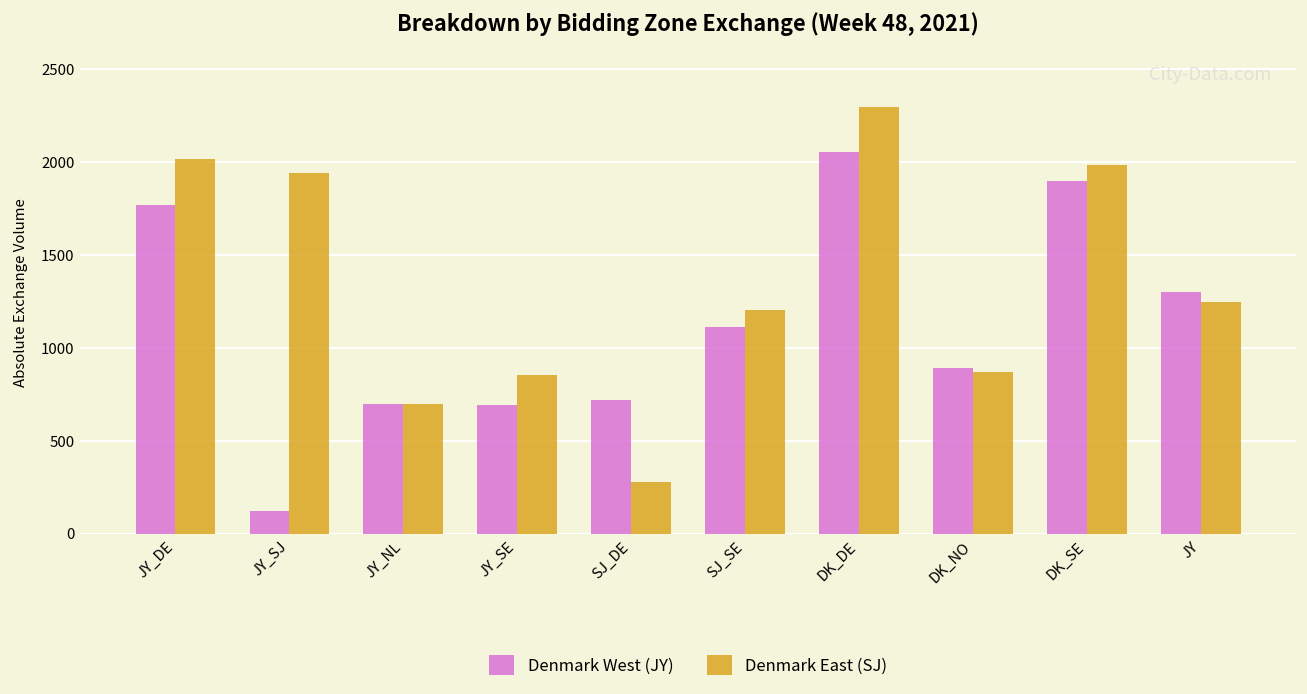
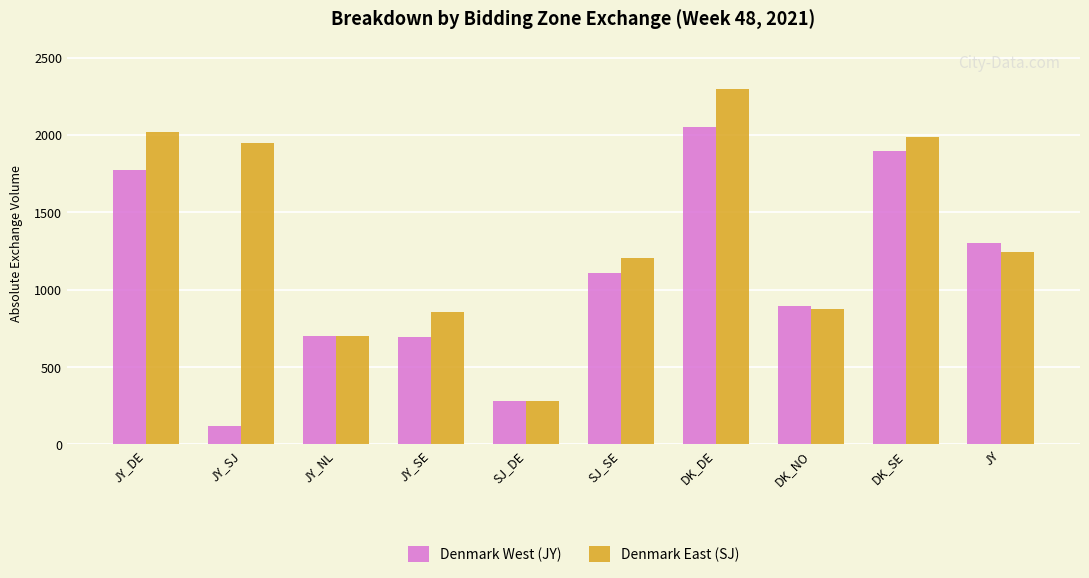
Denmark West (JY), SJ_DE: 720 -> 280
